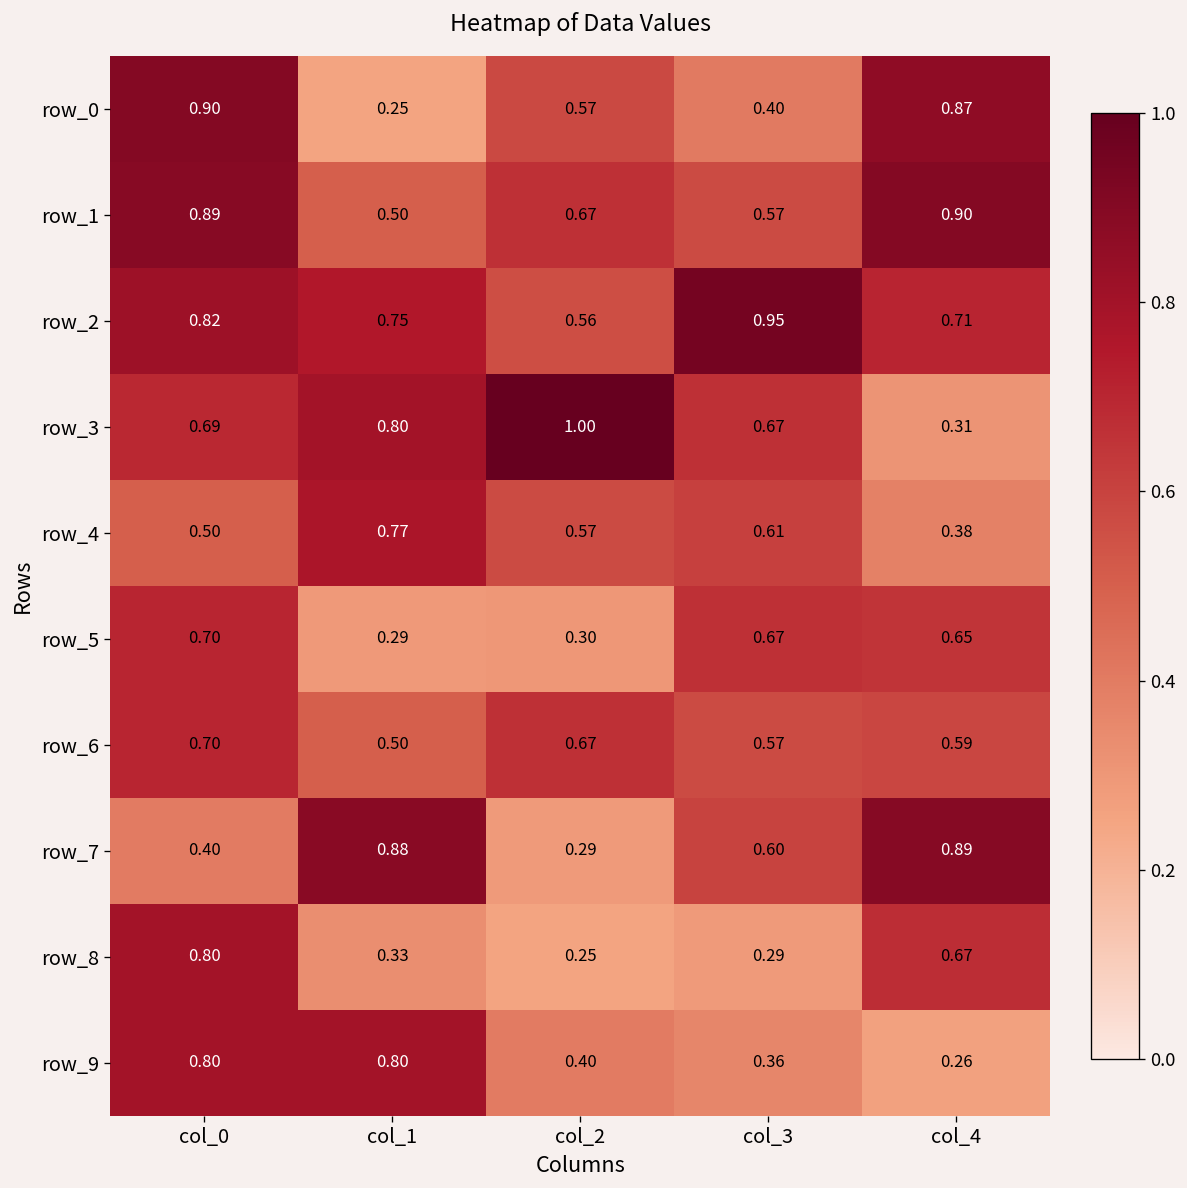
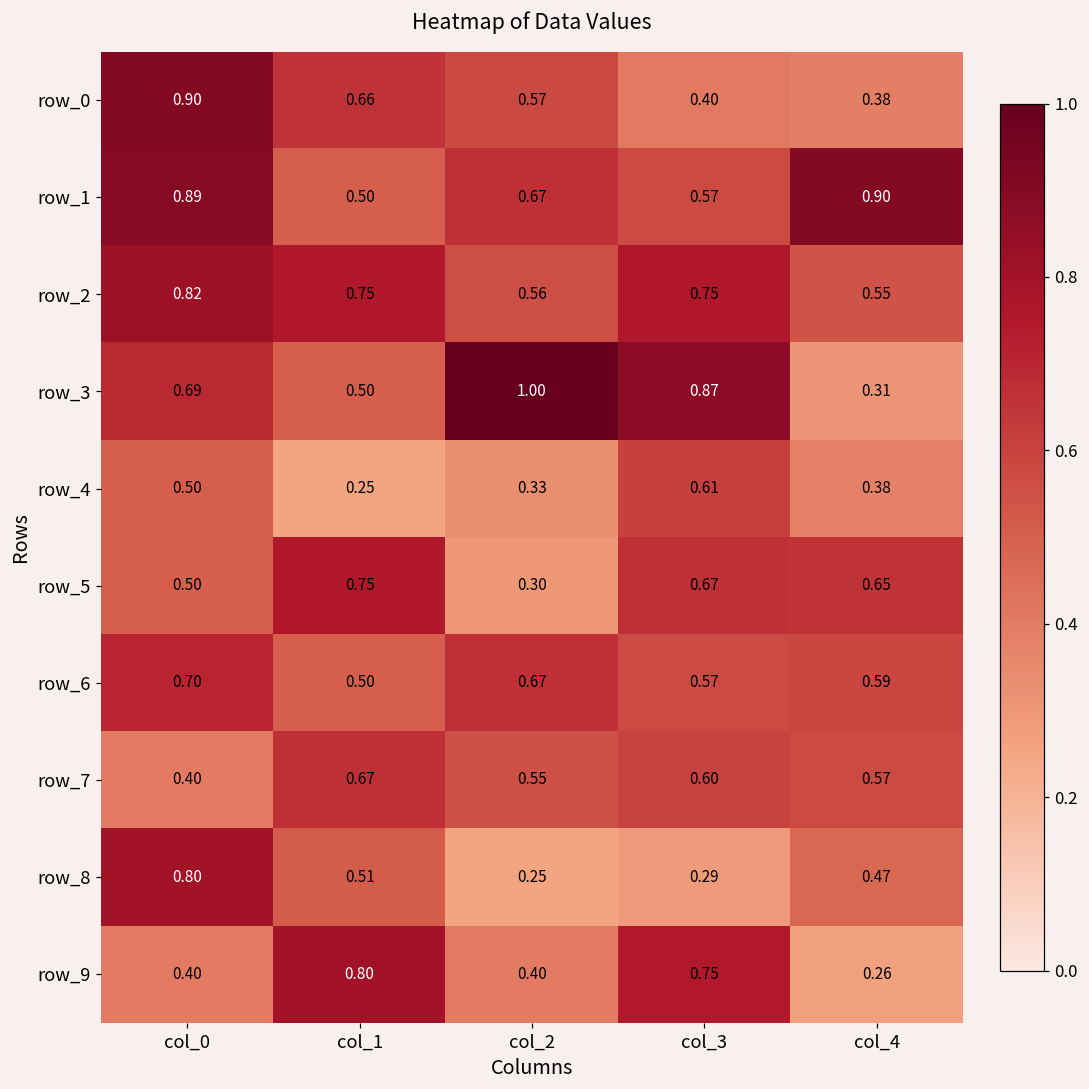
row_0, col_1: 0.25 -> 0.66
row_0, col_4: 0.87 -> 0.38
row_2, col_3: 0.95 -> 0.75
row_2, col_4: 0.71 -> 0.55
row_3, col_1: 0.80 -> 0.50
row_3, col_3: 0.67 -> 0.87
row_4, col_1: 0.77 -> 0.25
row_4, col_2: 0.57 -> 0.33
row_5, col_0: 0.70 -> 0.50
row_5, col_1: 0.29 -> 0.75
row_7, col_1: 0.88 -> 0.67
row_7, col_2: 0.29 -> 0.55
row_7, col_4: 0.89 -> 0.57
row_8, col_1: 0.33 -> 0.51
row_8, col_4: 0.67 -> 0.47
row_9, col_0: 0.80 -> 0.40
row_9, col_3: 0.36 -> 0.75
